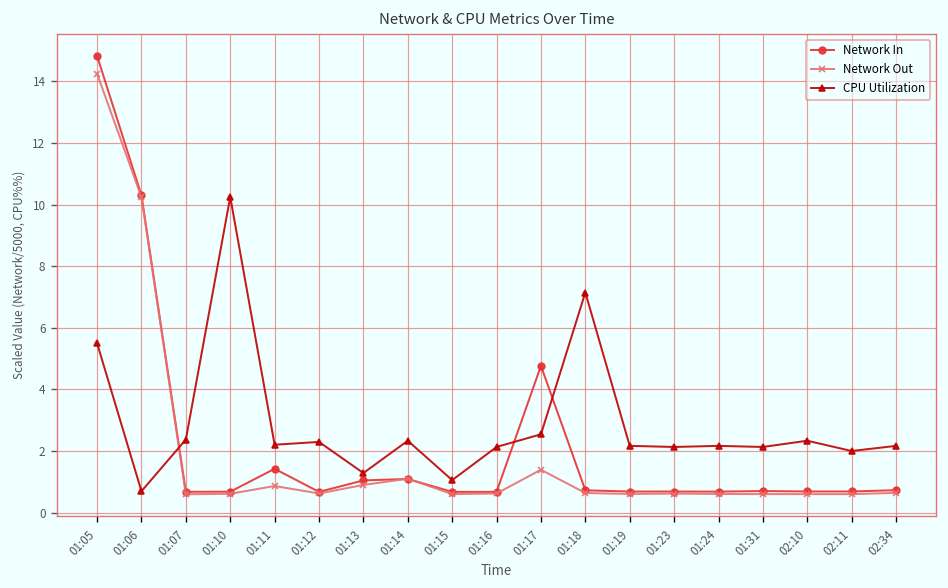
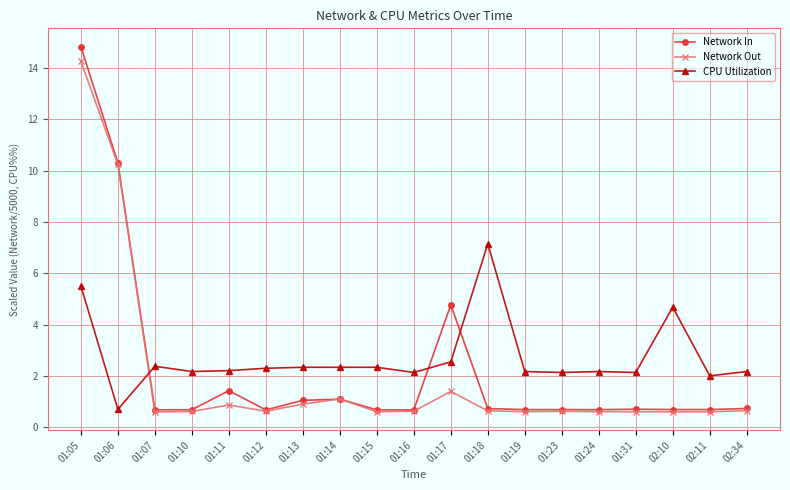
CPU Utilization, 01:10: 10.3 -> 2.2
CPU Utilization, 01:13: 1.3 -> 2.3
CPU Utilization, 01:15: 1.1 -> 2.3
CPU Utilization, 02:10: 2.3 -> 4.7
